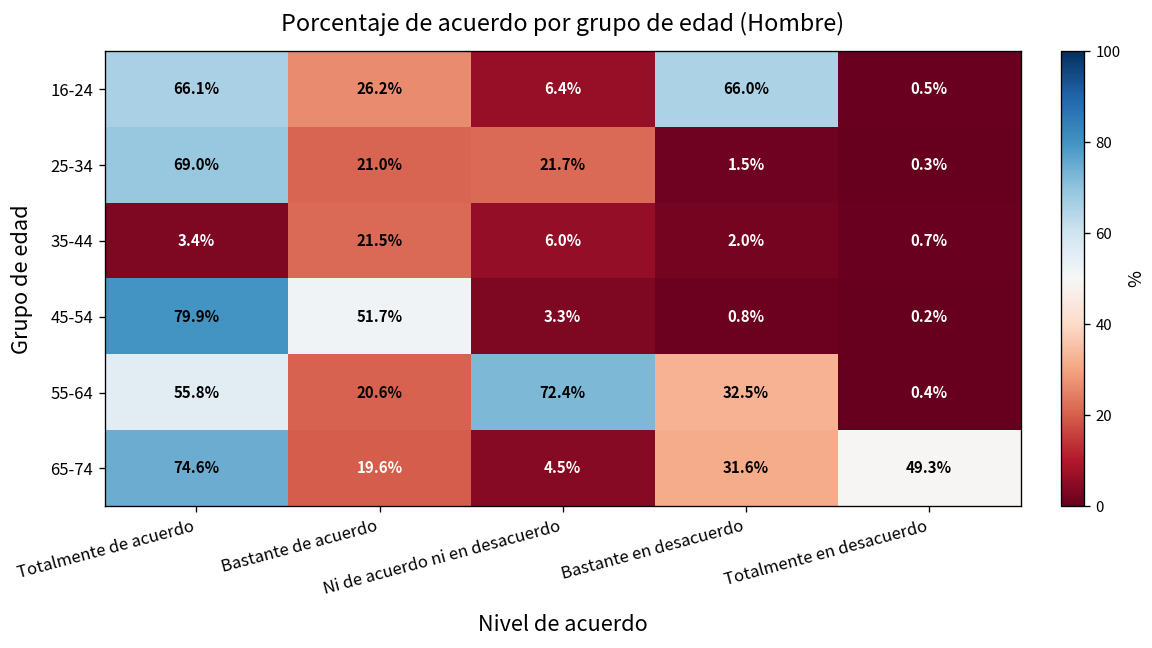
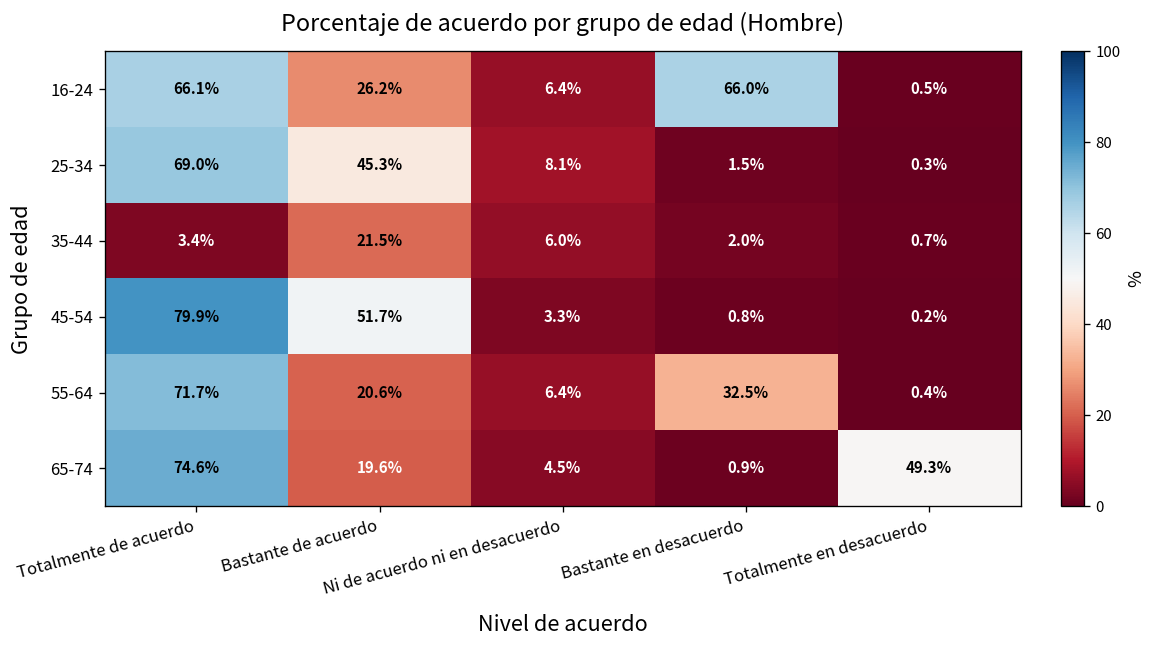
25-34, Bastante de acuerdo: 21.0% -> 45.3%
25-34, Ni de acuerdo ni en desacuerdo: 21.7% -> 8.1%
55-64, Totalmente de acuerdo: 55.8% -> 71.7%
55-64, Ni de acuerdo ni en desacuerdo: 72.4% -> 6.4%
65-74, Bastante en desacuerdo: 31.6% -> 0.9%
